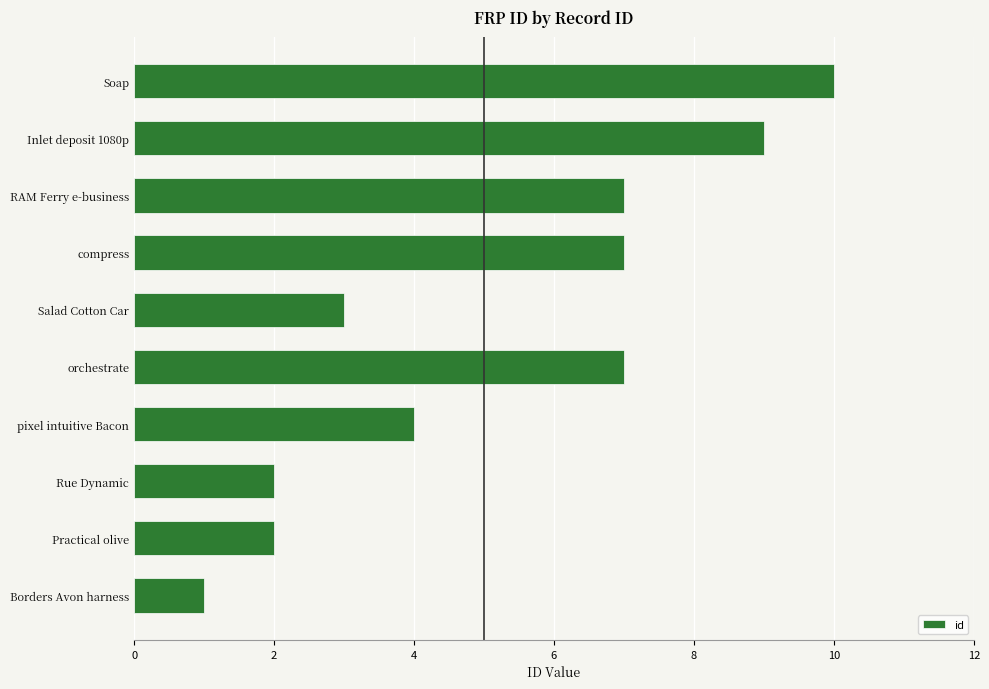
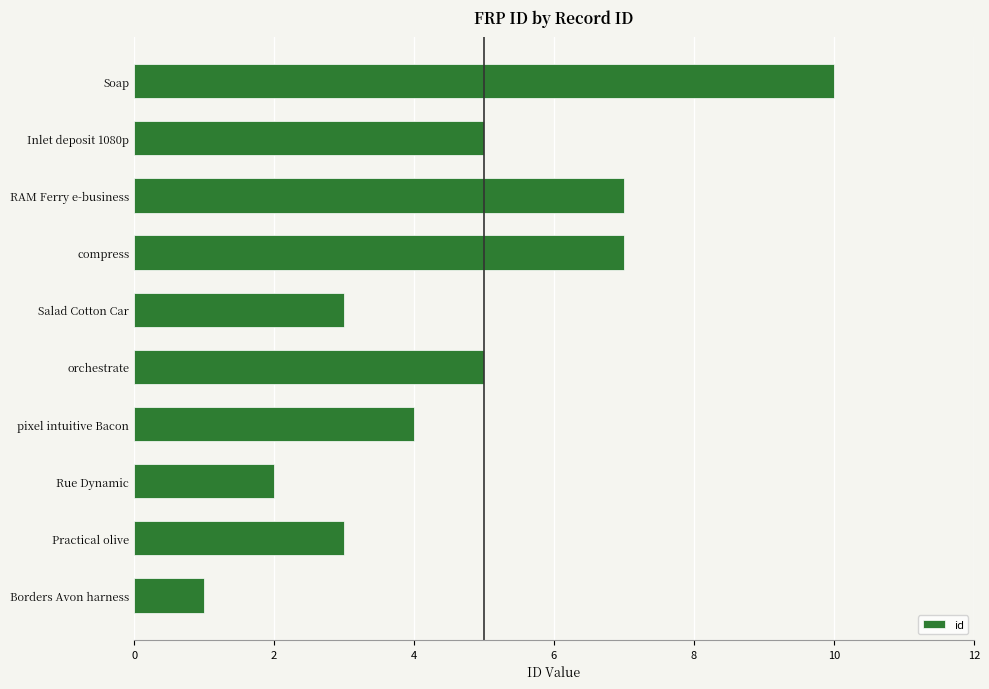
Inlet deposit 1080p: 9 -> 5
orchestrate: 7 -> 5
Practical olive: 2 -> 3
